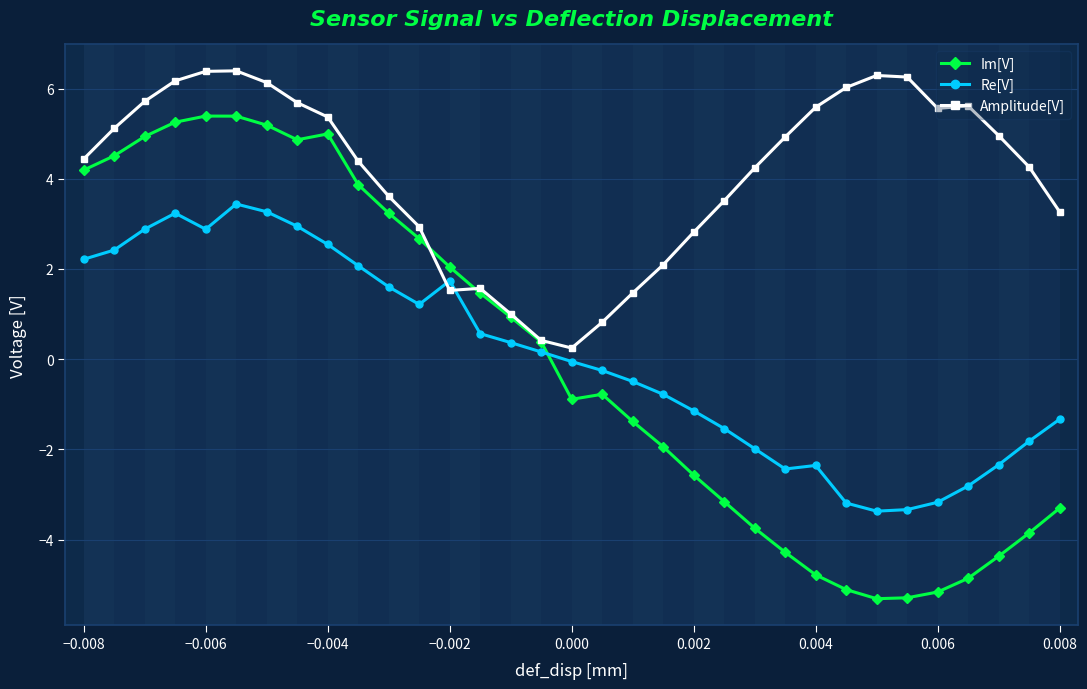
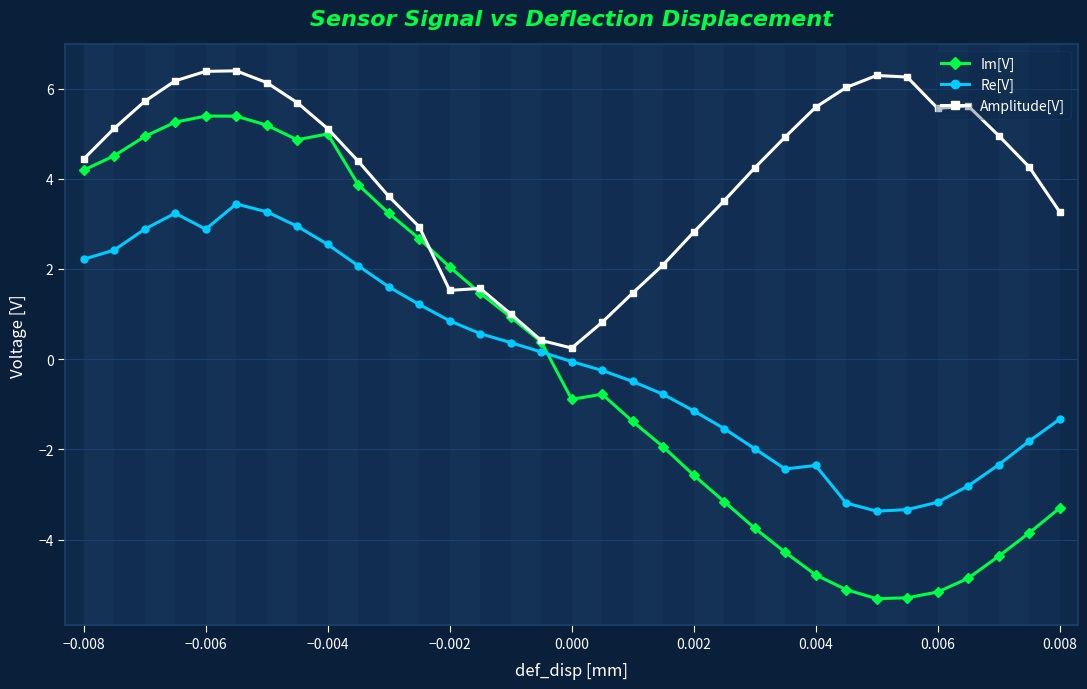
Amplitude[V], −0.004: 5.4 -> 5.1
Re[V], −0.002: 1.7 -> 0.8
